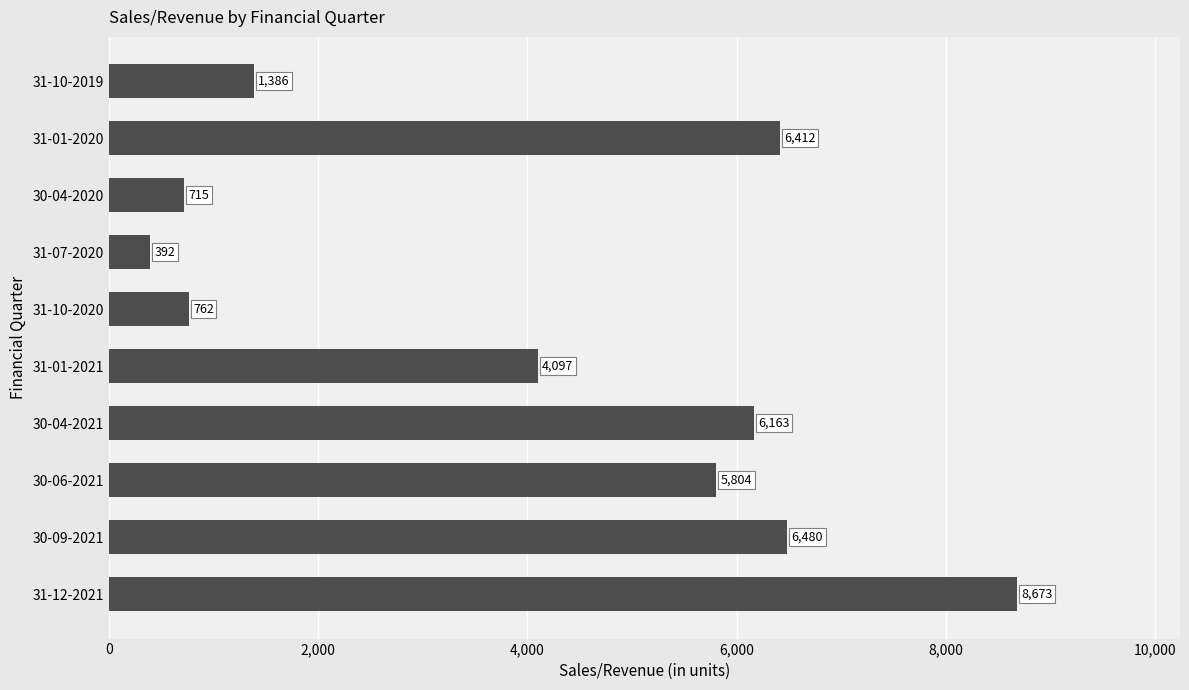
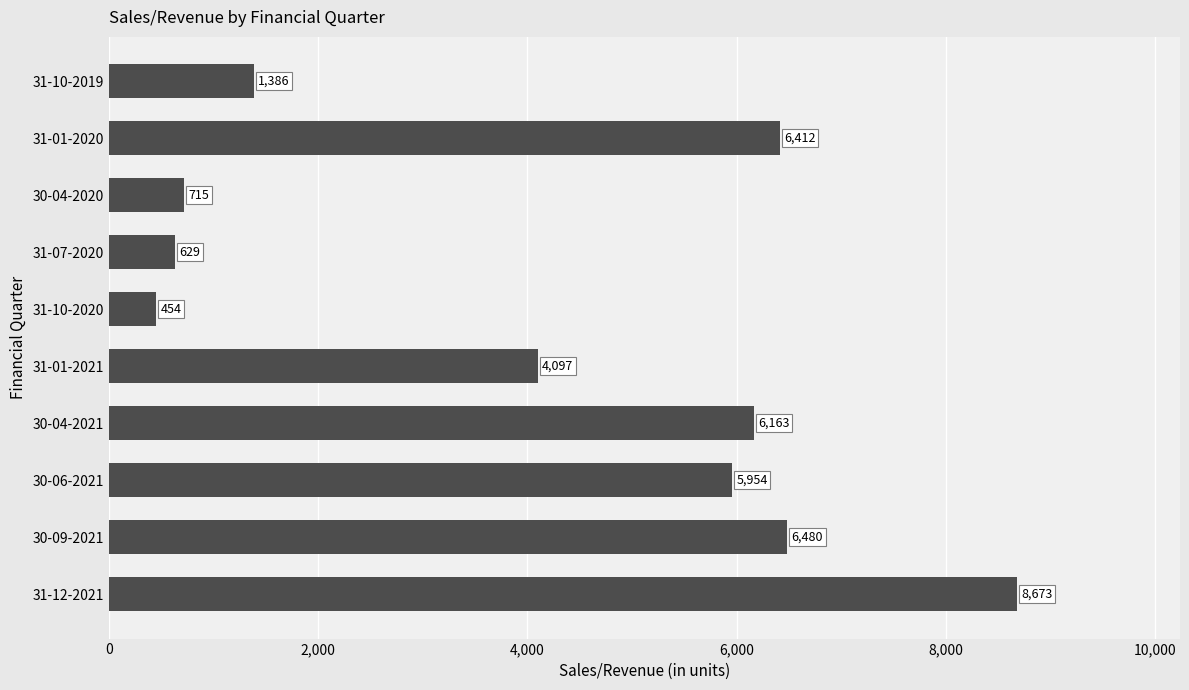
31-07-2020: 392 -> 629
31-10-2020: 762 -> 454
30-06-2021: 5,804 -> 5,954
